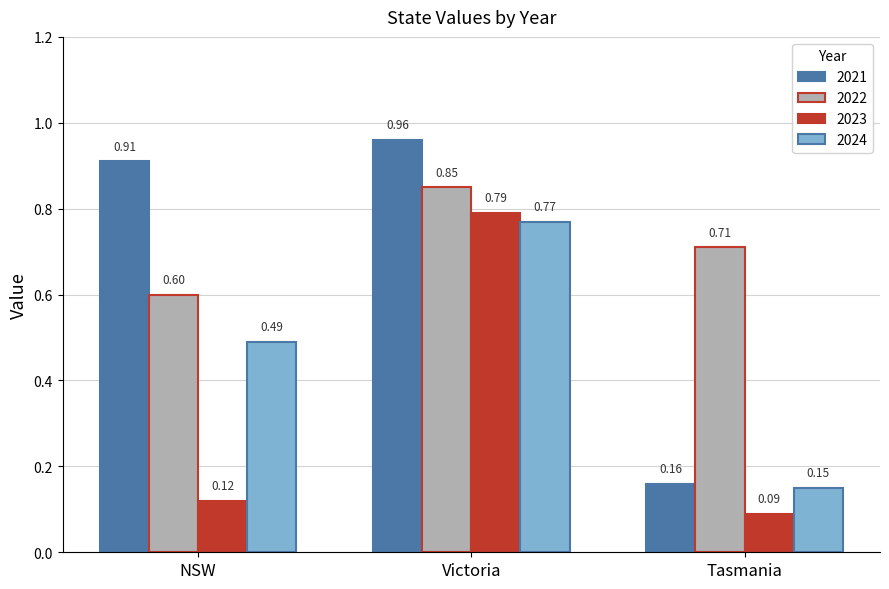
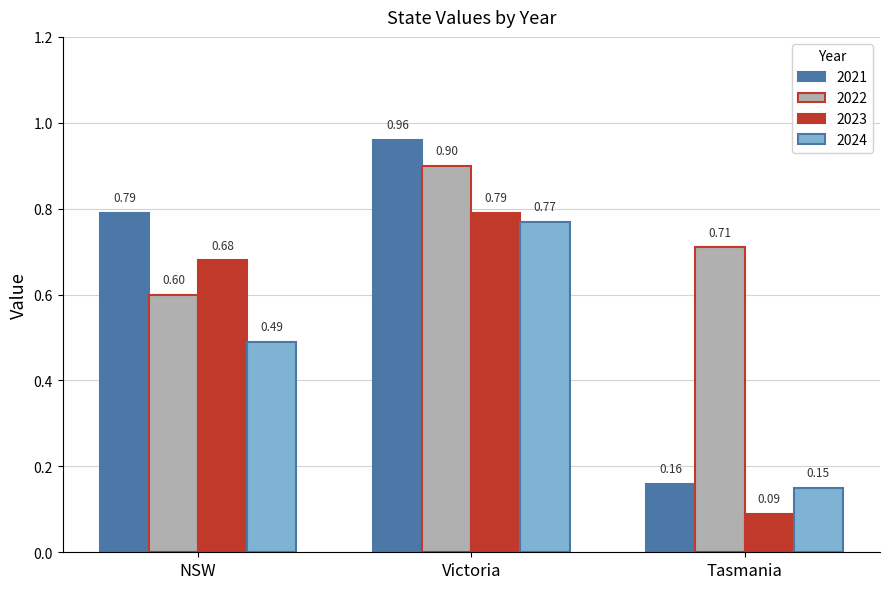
2021, NSW: 0.91 -> 0.79
2023, NSW: 0.12 -> 0.68
2022, Victoria: 0.85 -> 0.90
